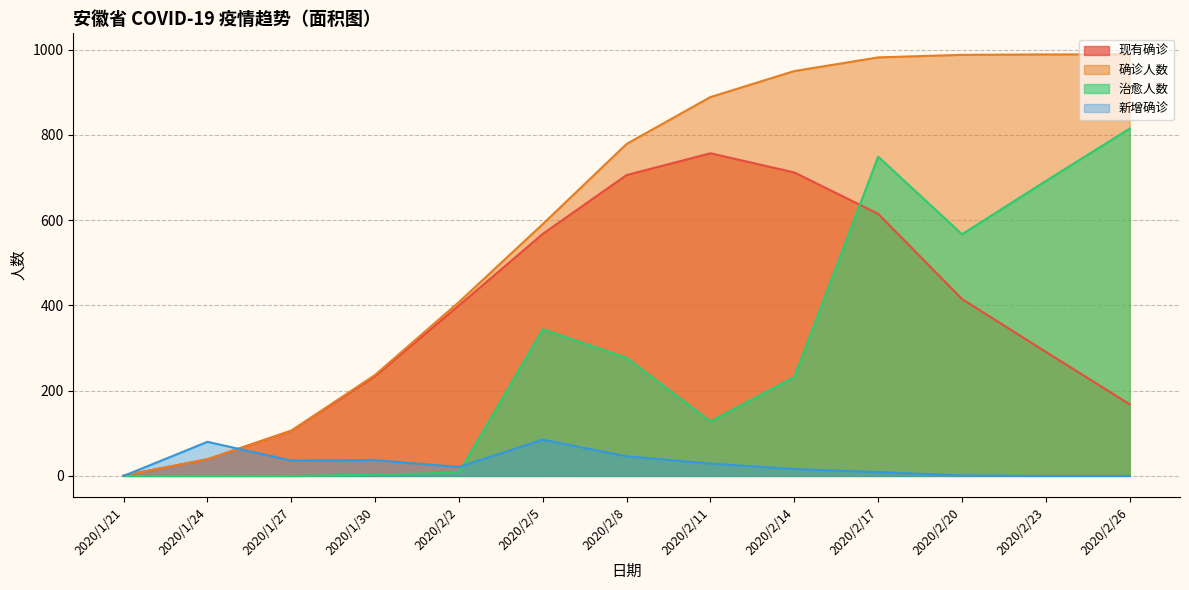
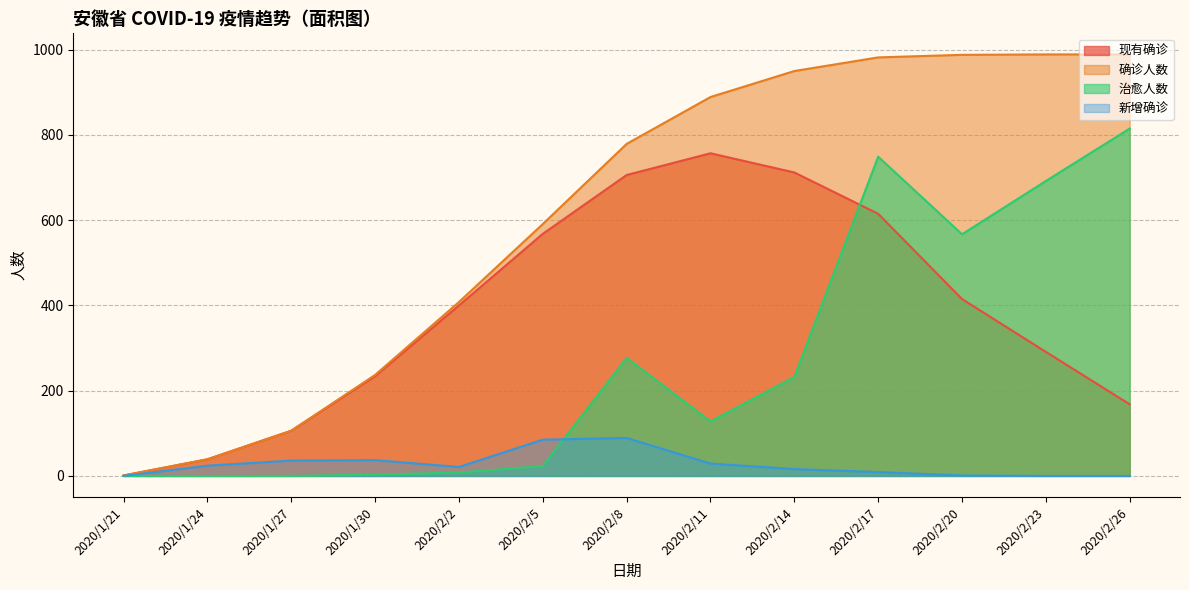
新增确诊, 2020/1/24: 80 -> 20
治愈人数, 2020/2/5: 340 -> 20
新增确诊, 2020/2/8: 50 -> 90
